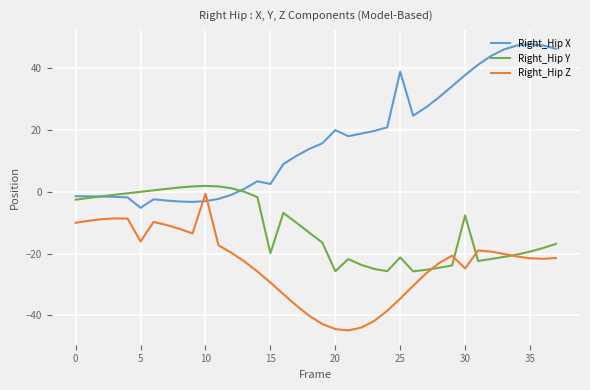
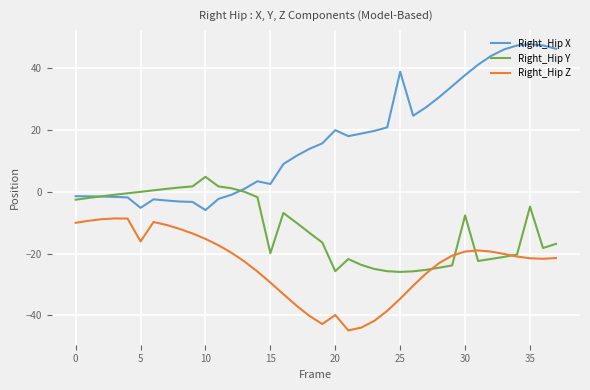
Right_Hip X, 10: -3 -> -6
Right_Hip Y, 10: 2 -> 5
Right_Hip Z, 10: -1 -> -15
Right_Hip Z, 20: -44 -> -40
Right_Hip Y, 25: -21 -> -26
Right_Hip Z, 30: -25 -> -19
Right_Hip Y, 35: -19 -> -5
